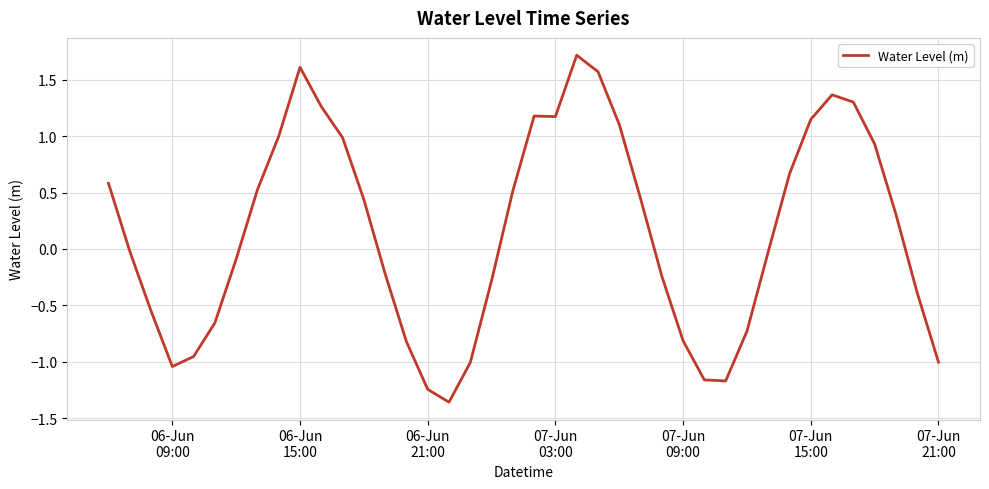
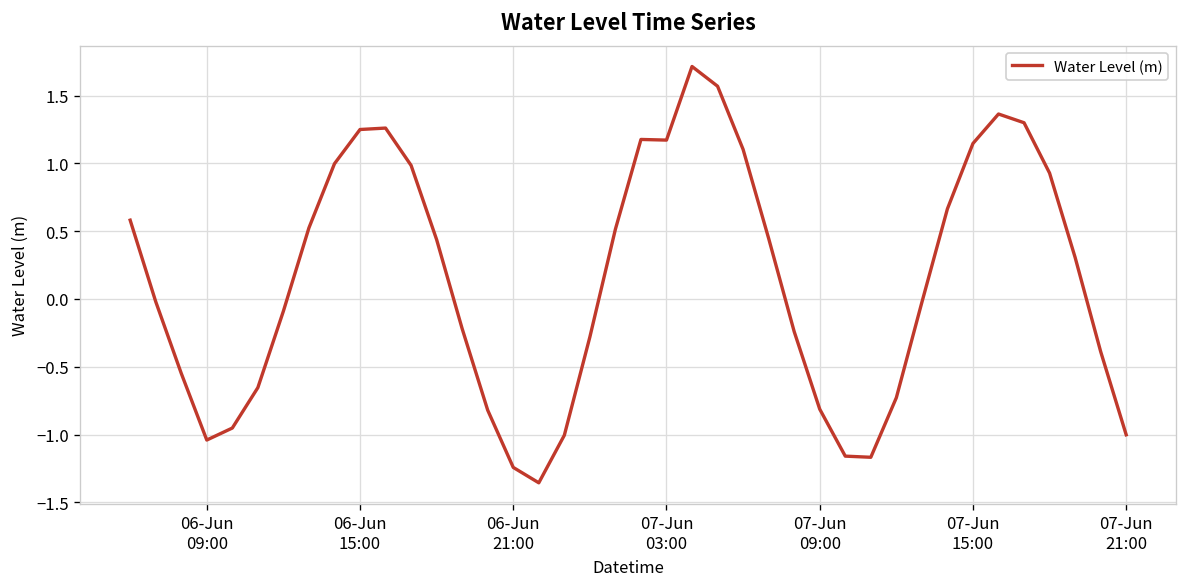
06-Jun 15:00: 1.61 -> 1.25
